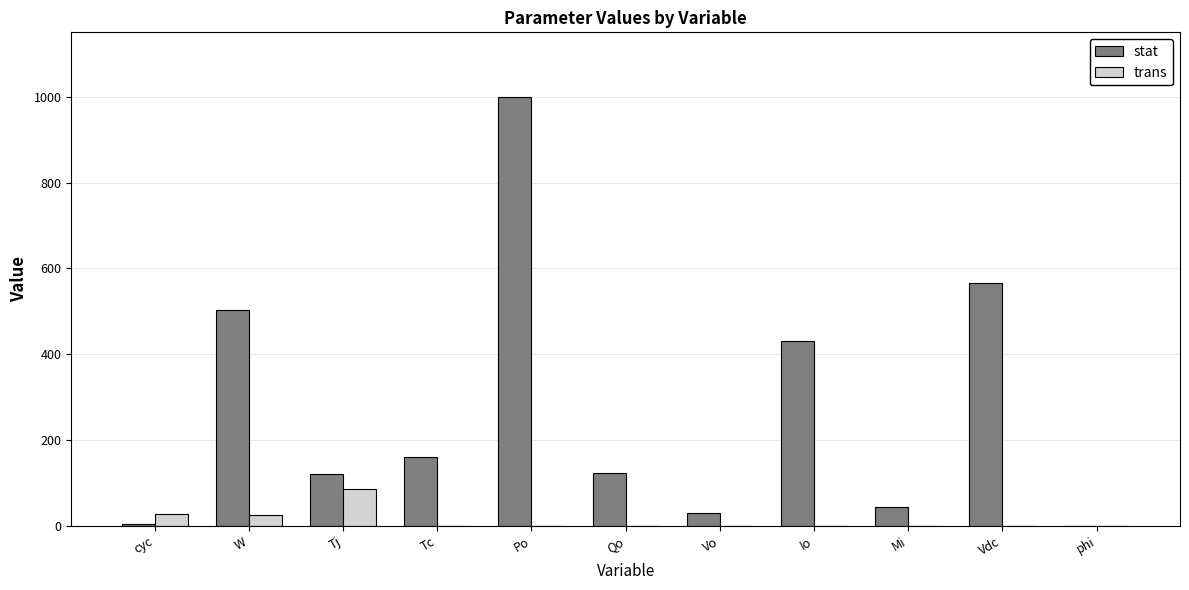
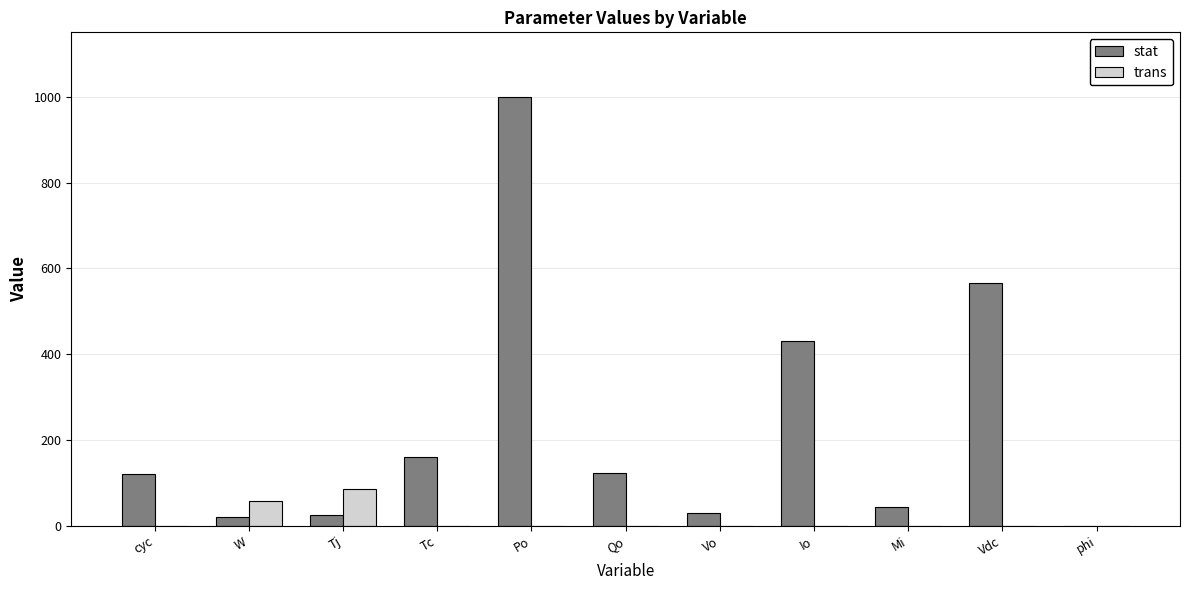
stat, cyc: 0 -> 120
trans, cyc: 30 -> 0
stat, W: 500 -> 20
trans, W: 30 -> 60
stat, Tj: 120 -> 30
